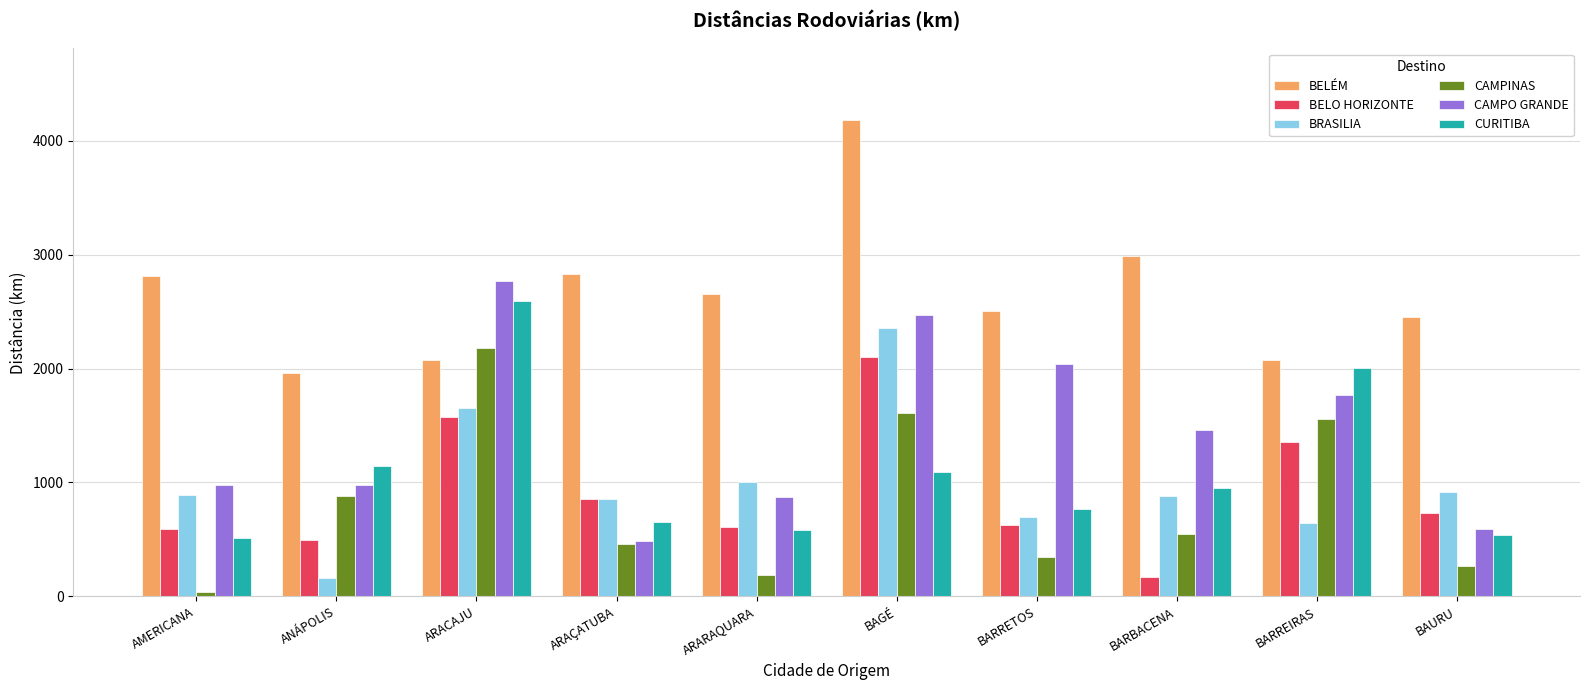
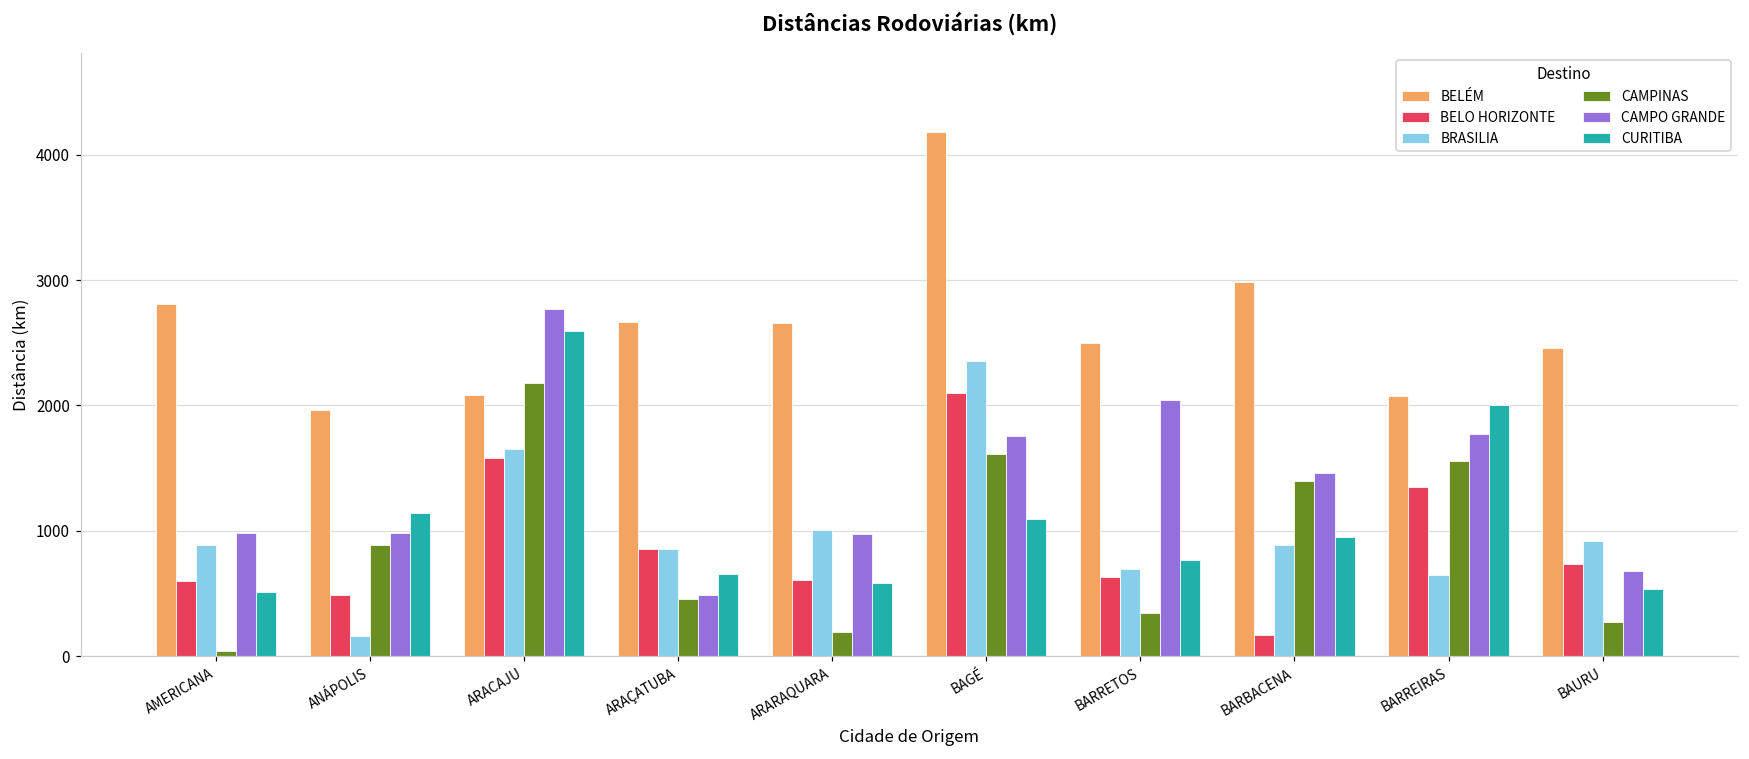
BELÉM, ARAÇATUBA: 2830 -> 2660
CAMPO GRANDE, ARARAQUARA: 880 -> 970
CAMPO GRANDE, BAGÉ: 2470 -> 1760
CAMPINAS, BARBACENA: 550 -> 1390
CAMPO GRANDE, BAURU: 590 -> 680
